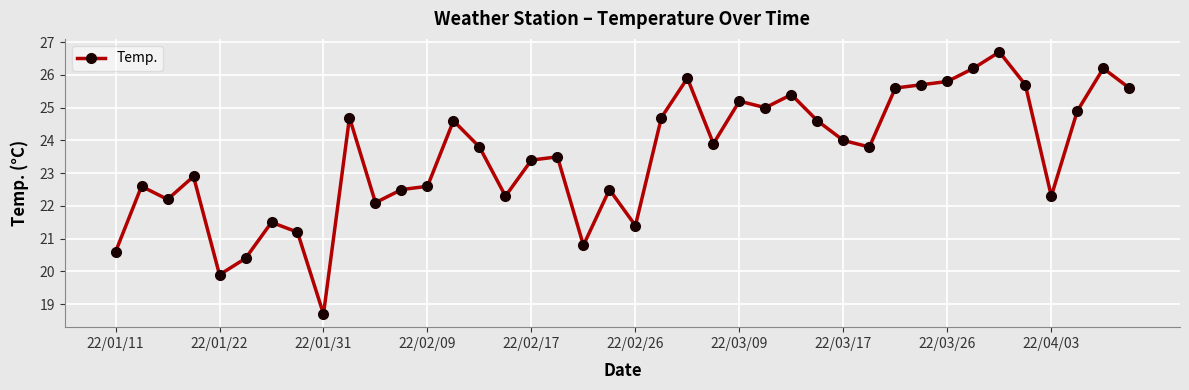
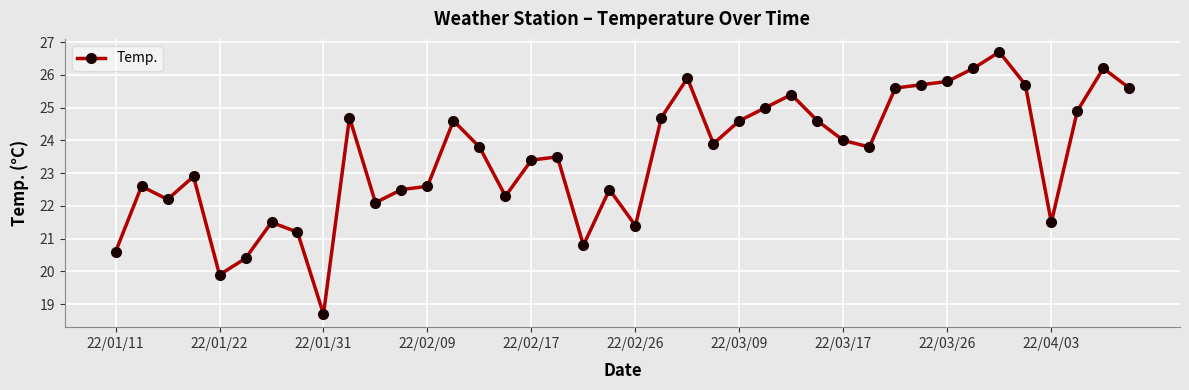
22/03/09: 25.2 -> 24.6
22/04/03: 22.3 -> 21.5
